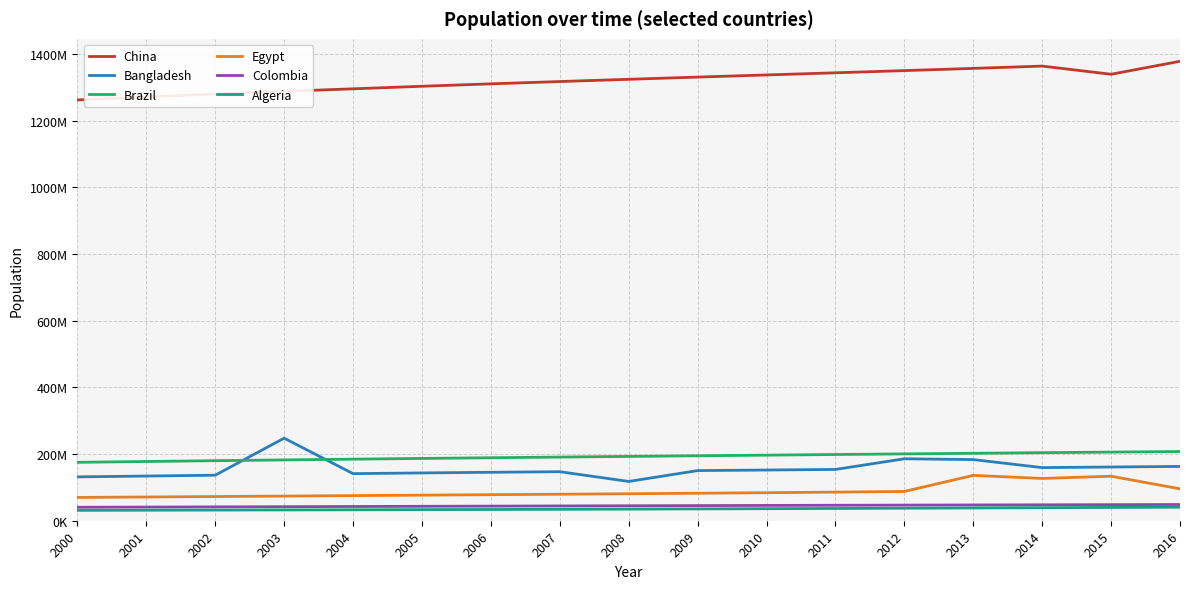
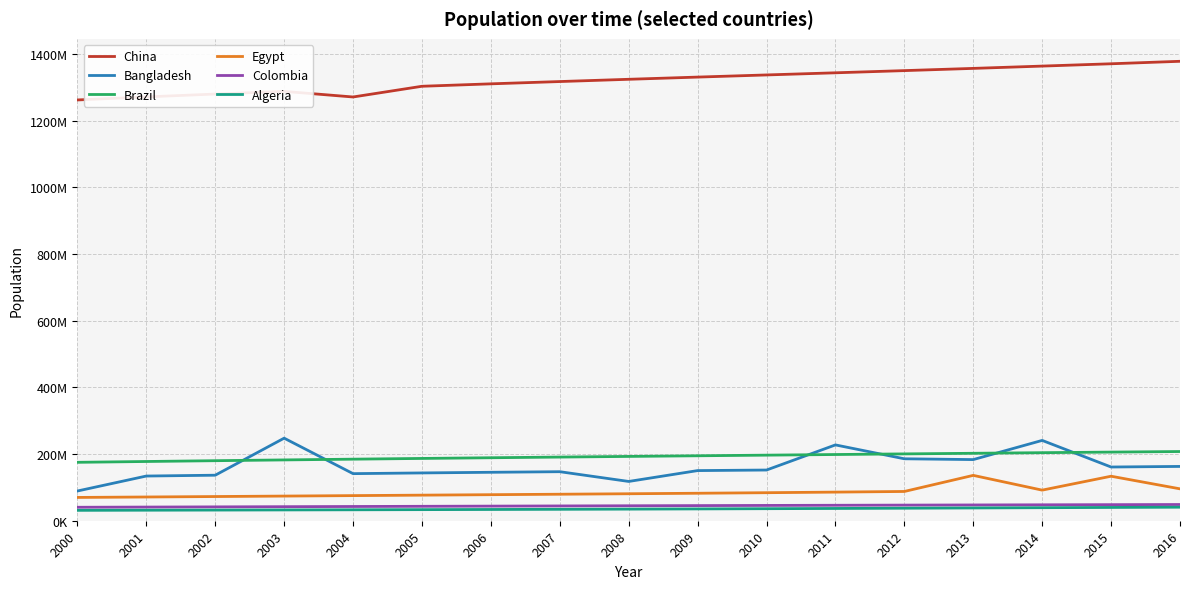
Bangladesh, 2000: 130000000 -> 90000000
China, 2004: 1300000000 -> 1270000000
Bangladesh, 2011: 150000000 -> 230000000
Bangladesh, 2014: 160000000 -> 240000000
Egypt, 2014: 130000000 -> 90000000
China, 2015: 1340000000 -> 1370000000
